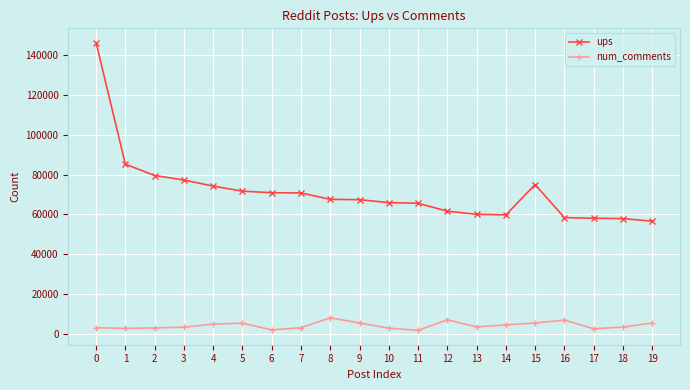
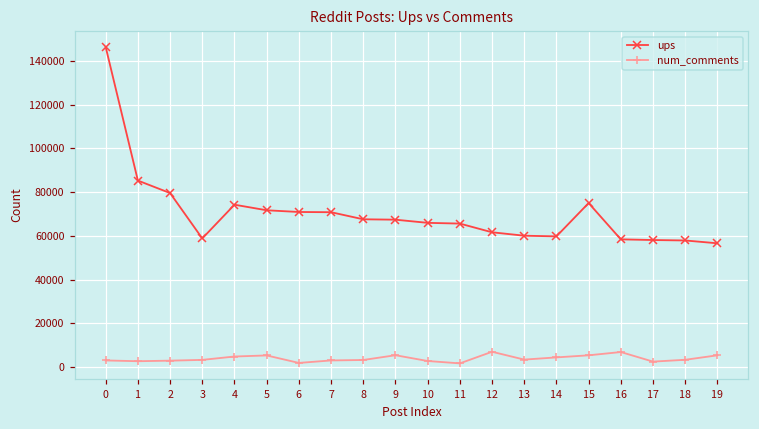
ups, 3: 77000 -> 59000
num_comments, 8: 8000 -> 3000
